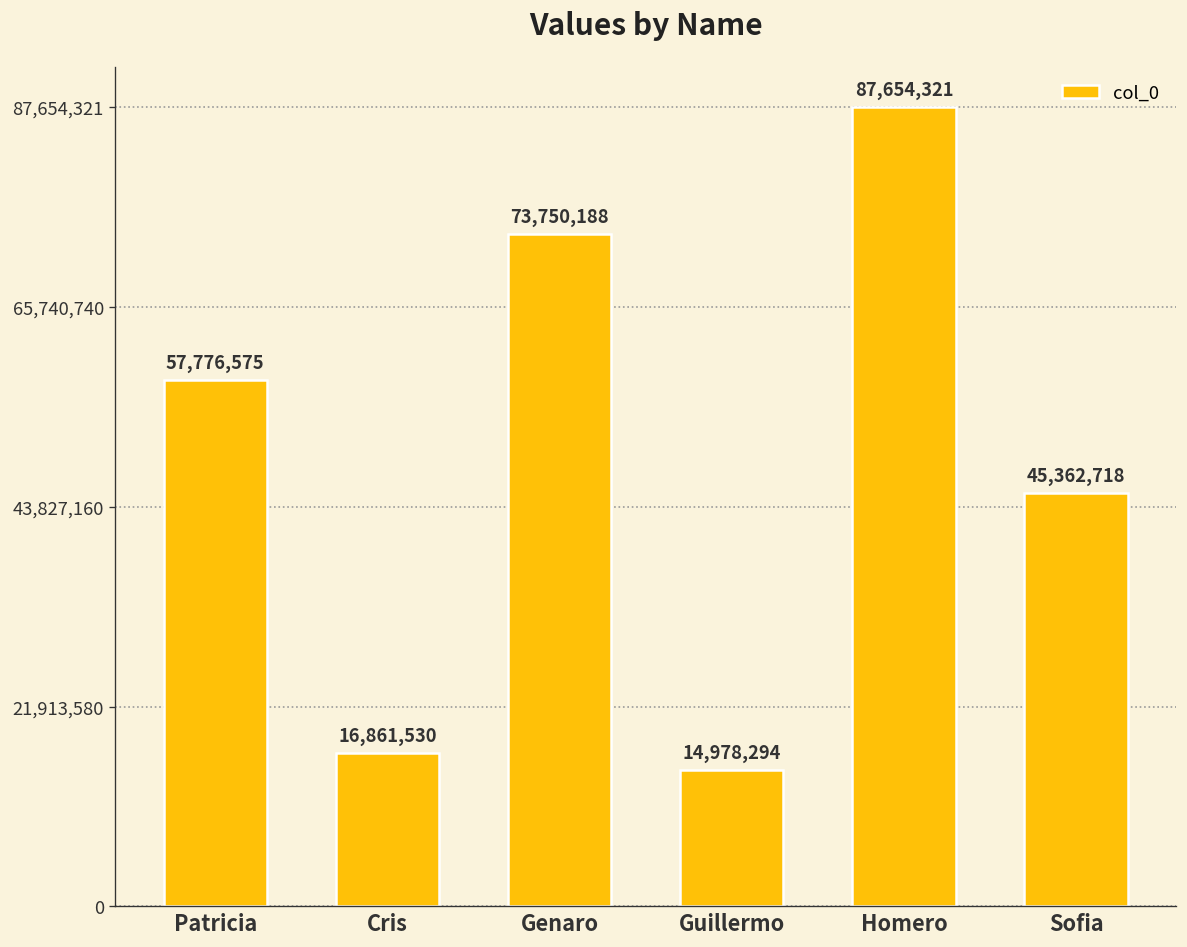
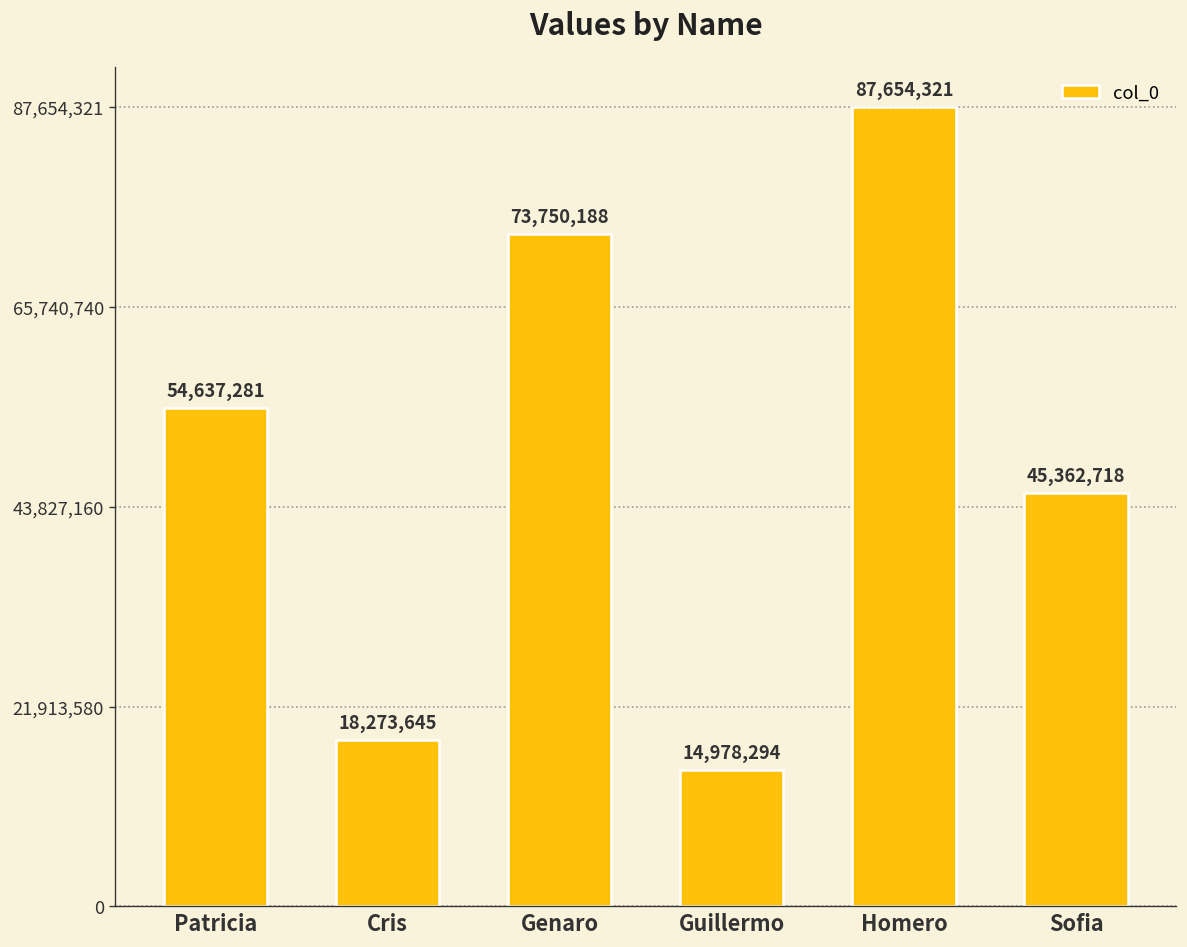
Patricia: 57,776,575 -> 54,637,281
Cris: 16,861,530 -> 18,273,645
